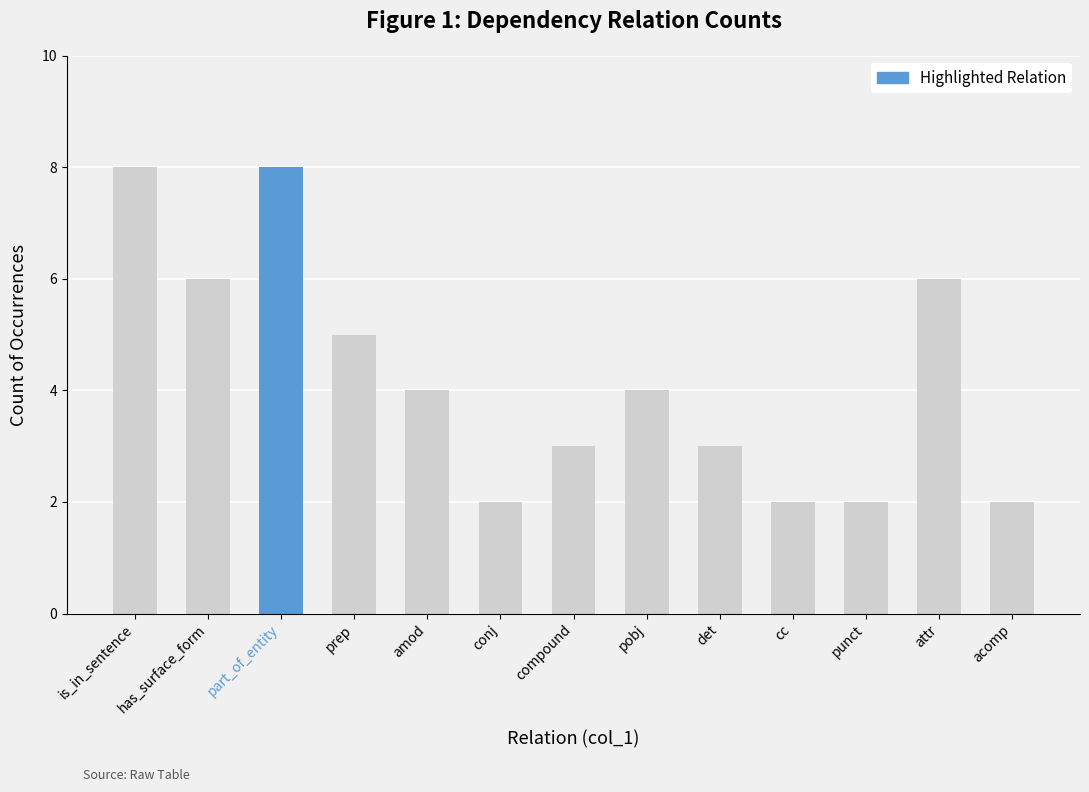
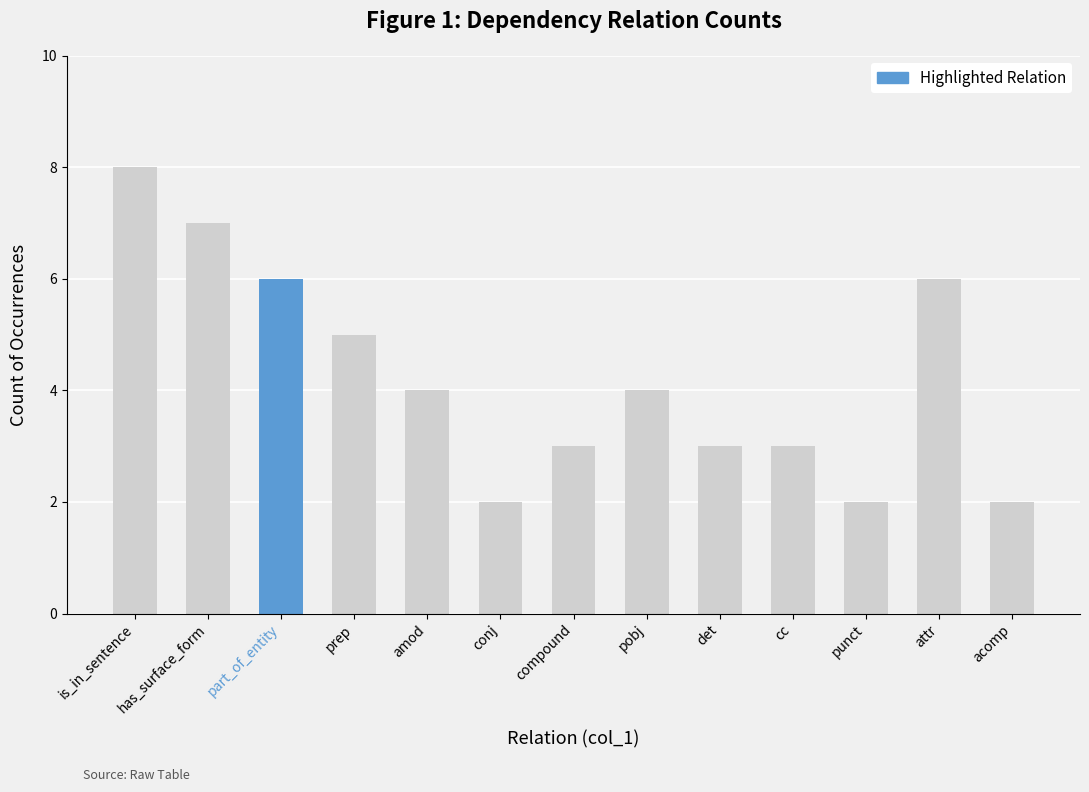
has_surface_form: 6 -> 7
part_of_entity: 8 -> 6
cc: 2 -> 3
